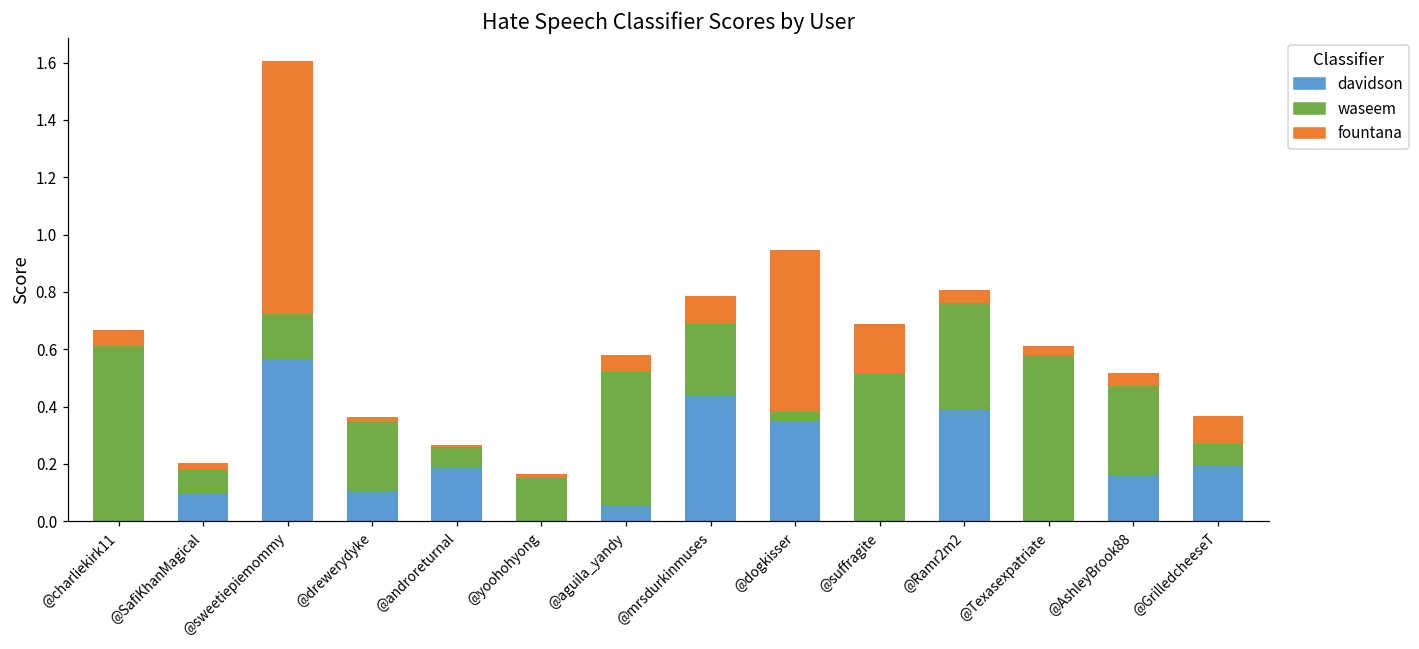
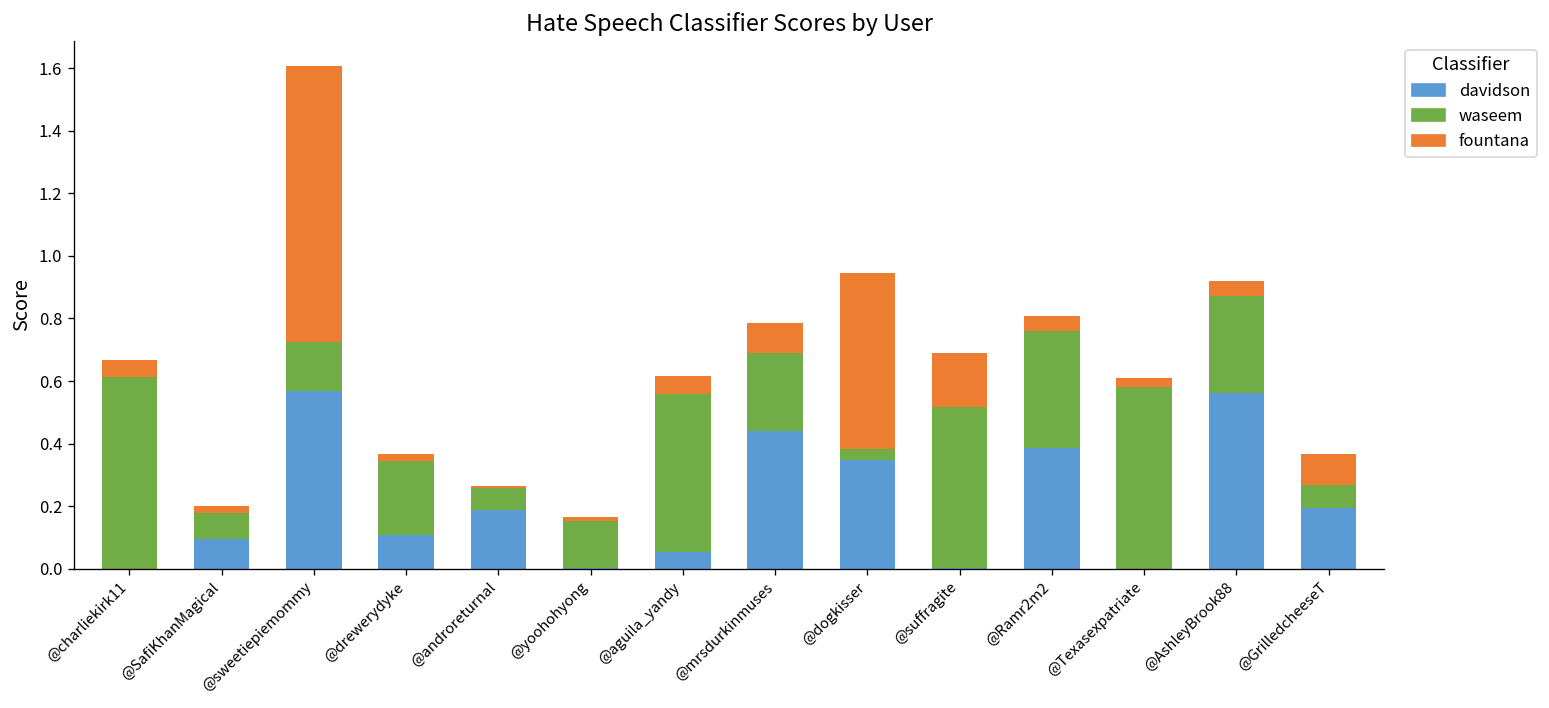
waseem, @aguila_yandy: 0.47 -> 0.50
davidson, @AshleyBrook88: 0.16 -> 0.56
